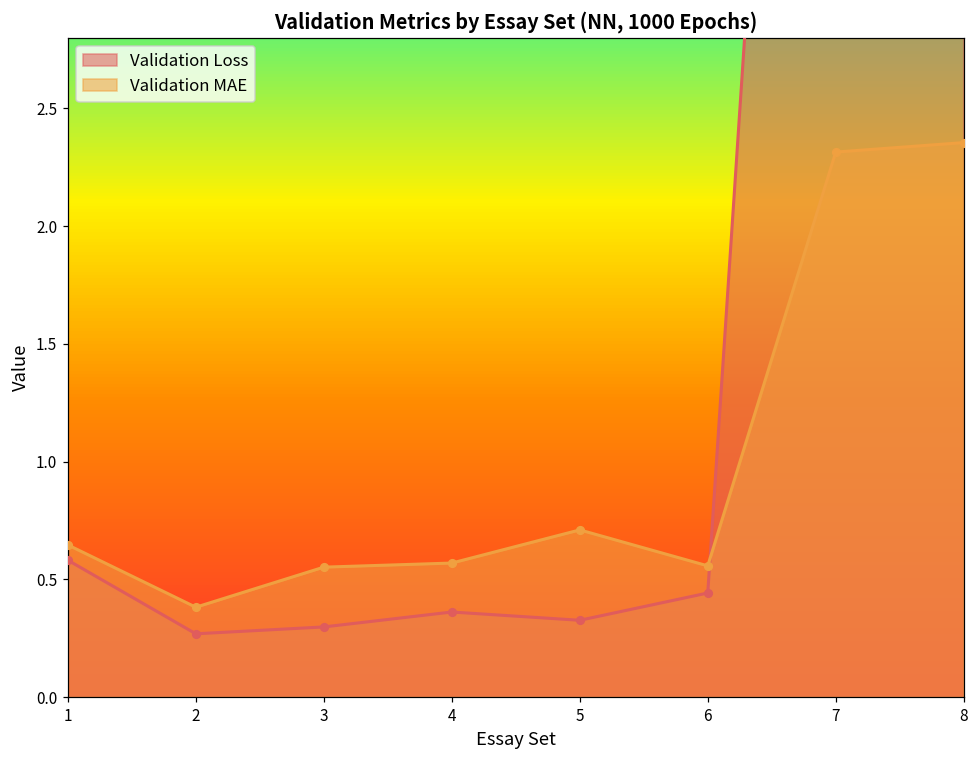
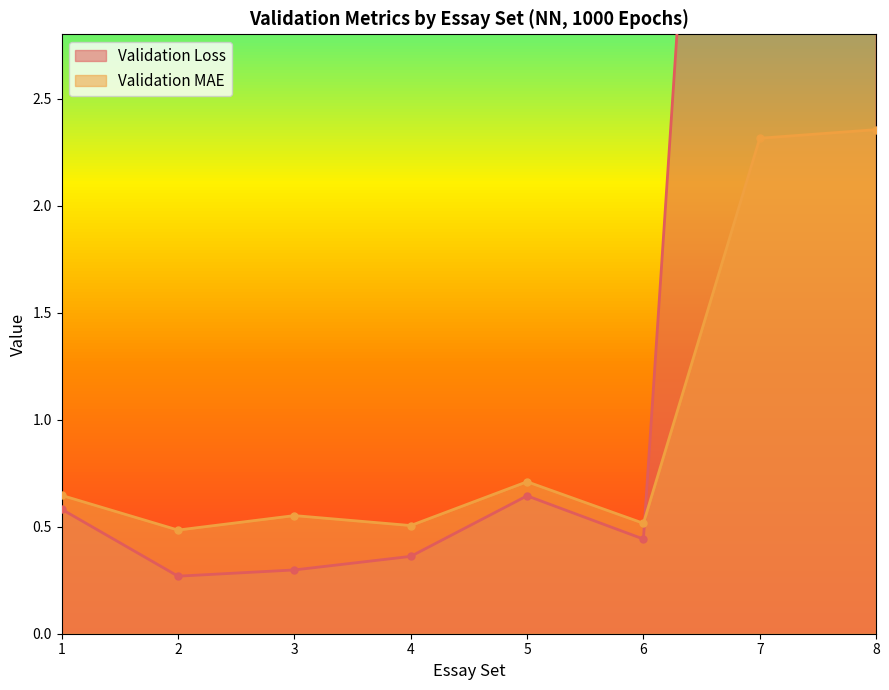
Validation MAE, 2: 0.38 -> 0.48
Validation MAE, 4: 0.57 -> 0.51
Validation Loss, 5: 0.33 -> 0.64
Validation MAE, 6: 0.56 -> 0.52
